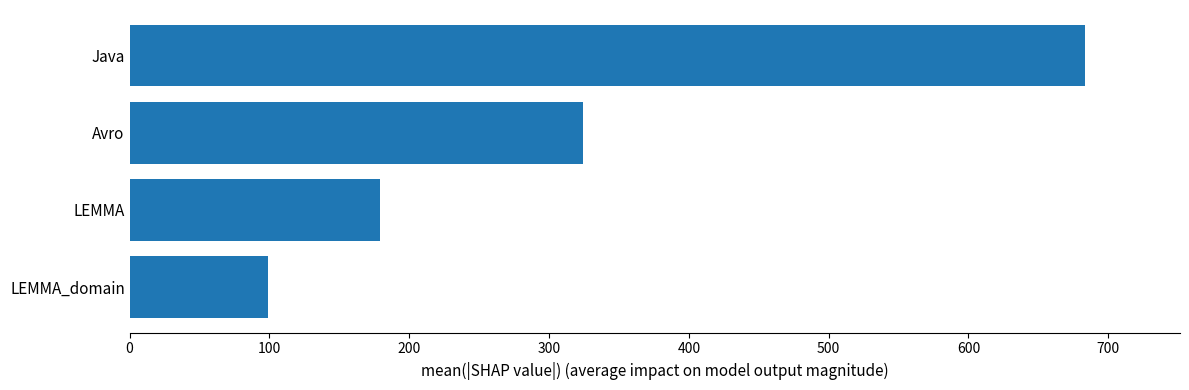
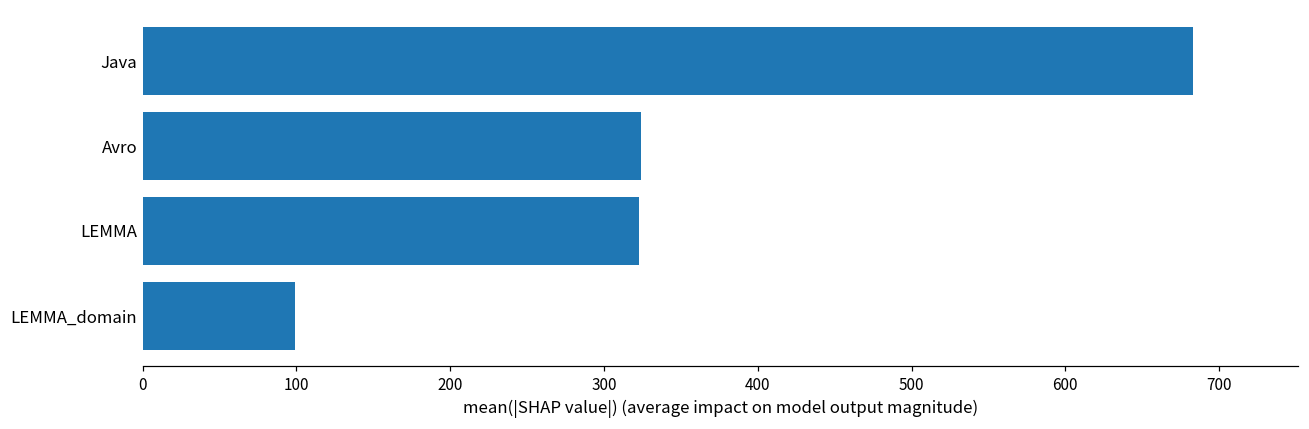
LEMMA: 179 -> 323
